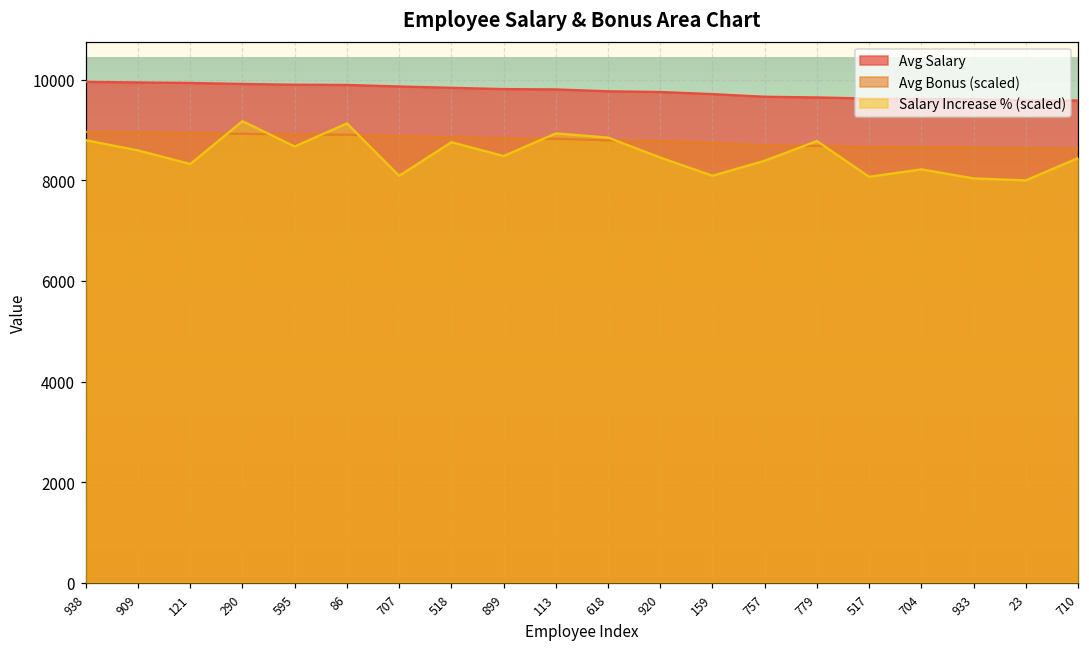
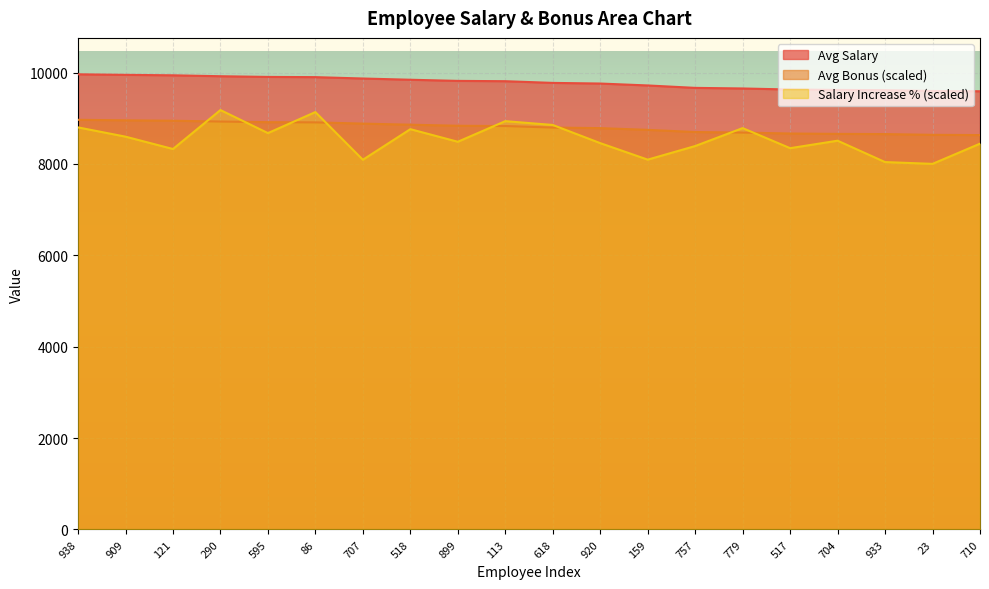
Salary Increase % (scaled), 517: 8100 -> 8300
Salary Increase % (scaled), 704: 8200 -> 8500
